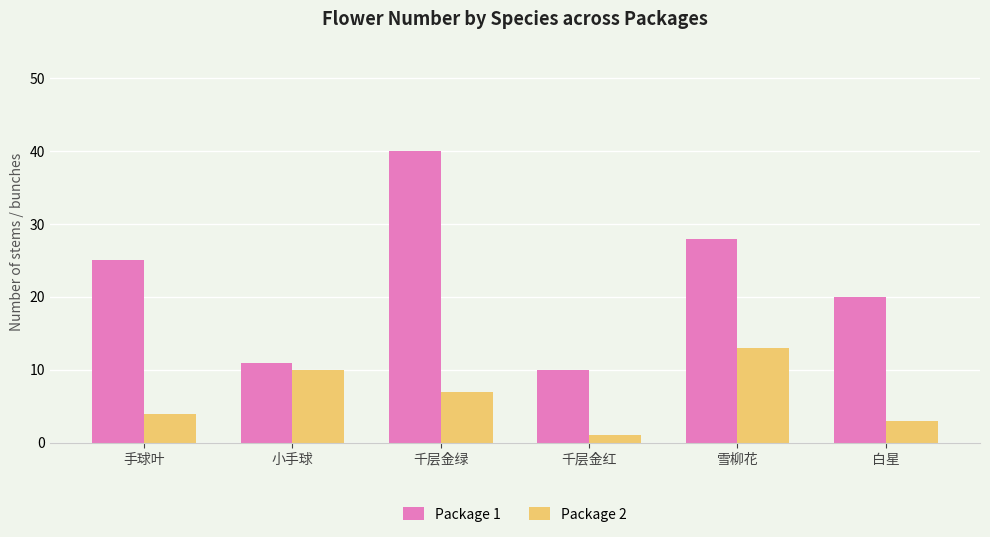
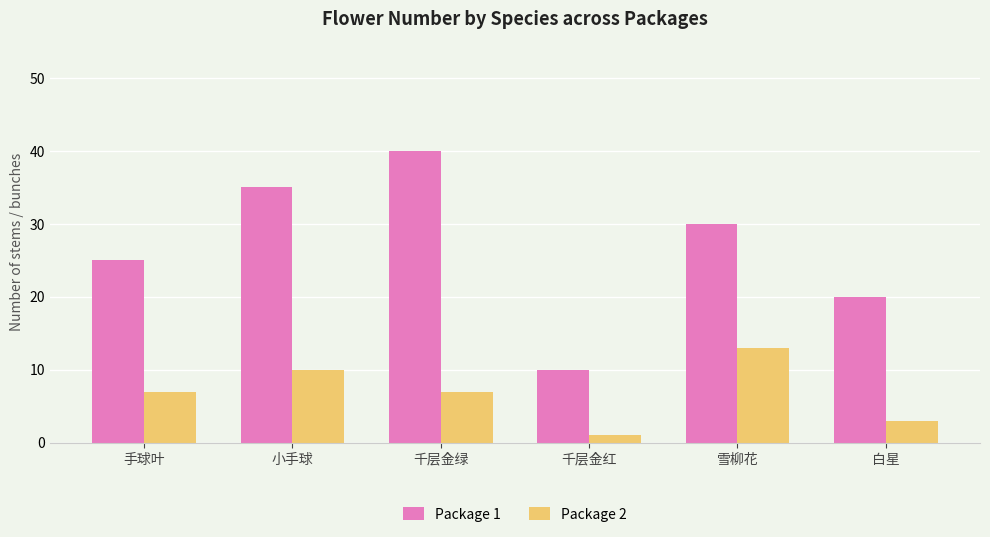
Package 2, 手球叶: 4 -> 7
Package 1, 小手球: 11 -> 35
Package 1, 雪柳花: 28 -> 30
